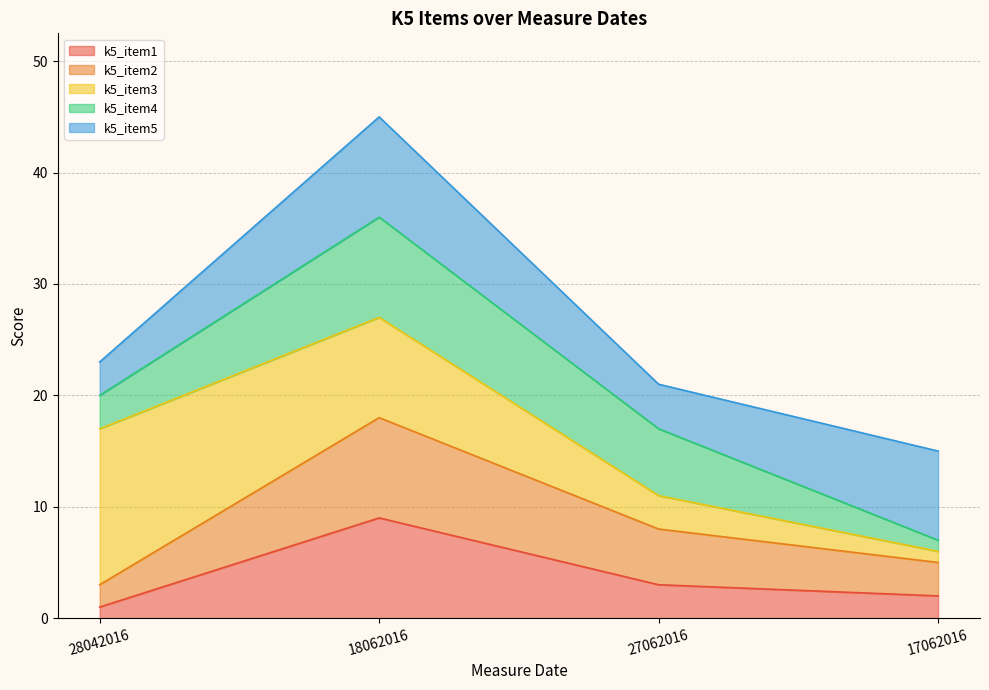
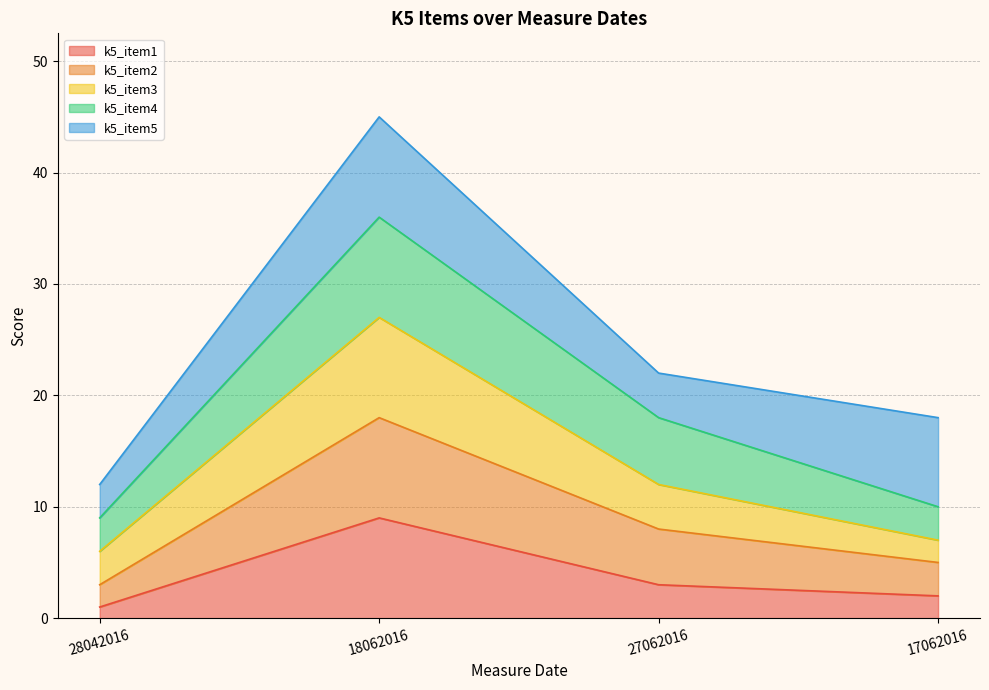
k5_item3, 28042016: 14 -> 3
k5_item3, 27062016: 3 -> 4
k5_item3, 17062016: 1 -> 2
k5_item4, 17062016: 1 -> 3
